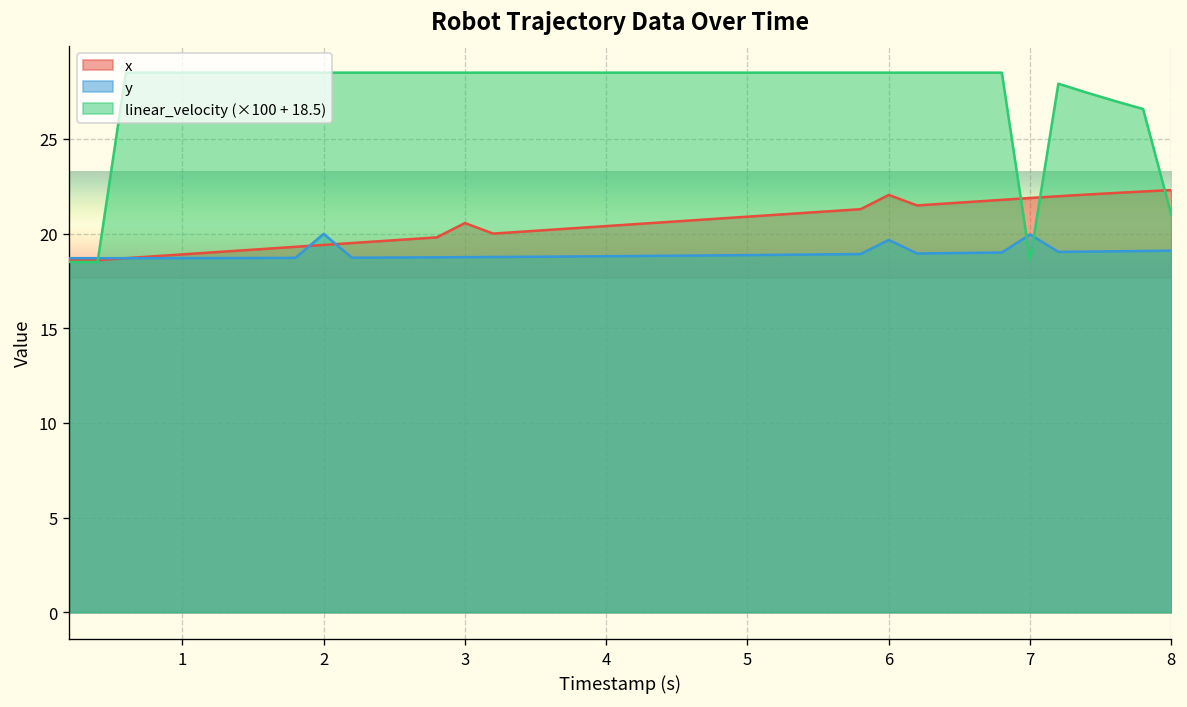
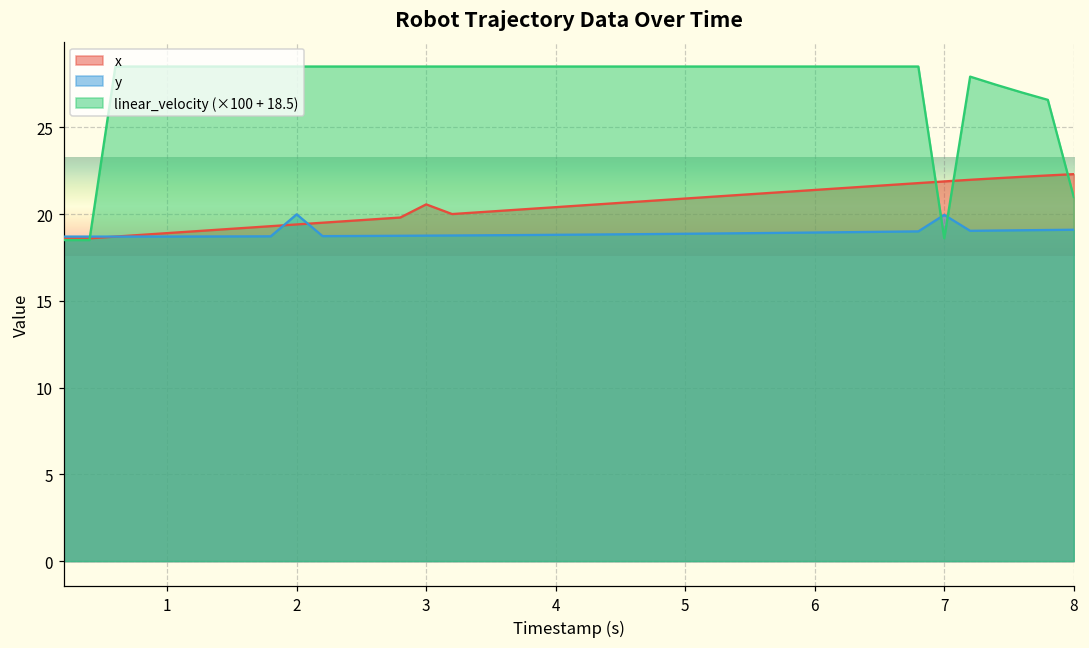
x, 6: 22.0 -> 21.4
y, 6: 19.7 -> 18.9
